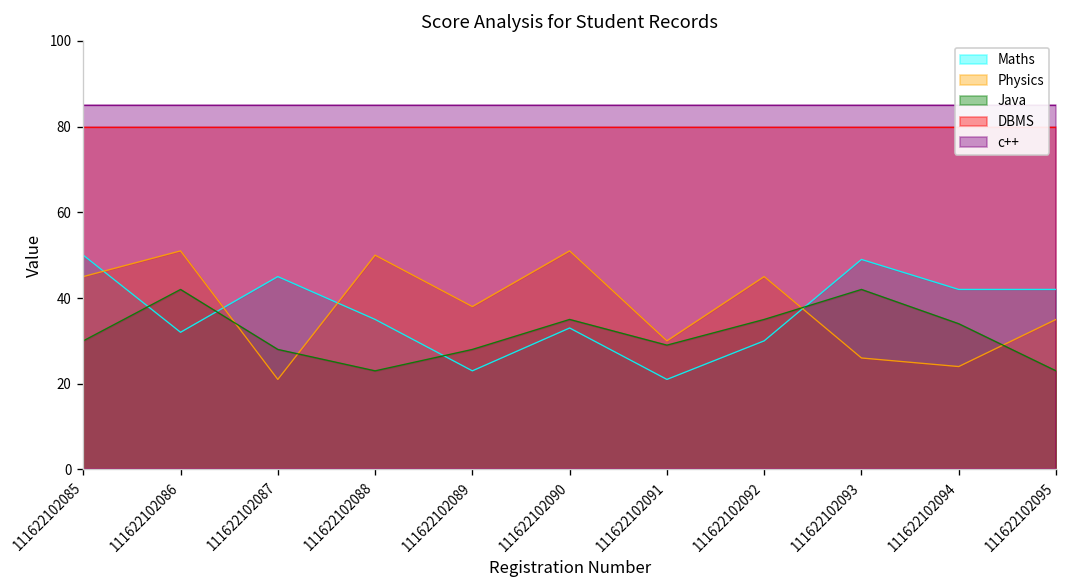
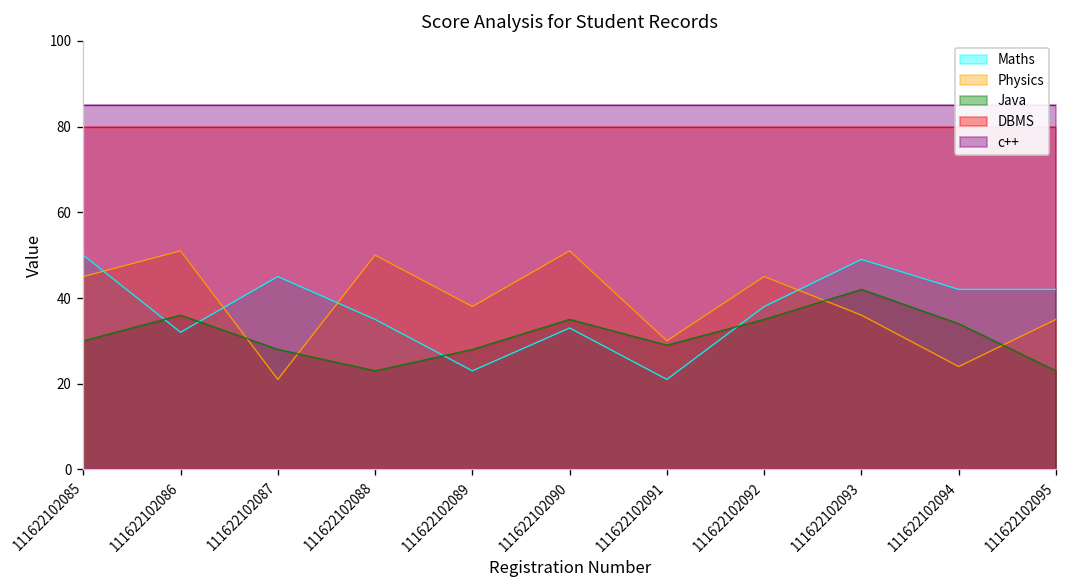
Java, 111622102086: 42 -> 36
Maths, 111622102092: 30 -> 38
Physics, 111622102093: 26 -> 36
